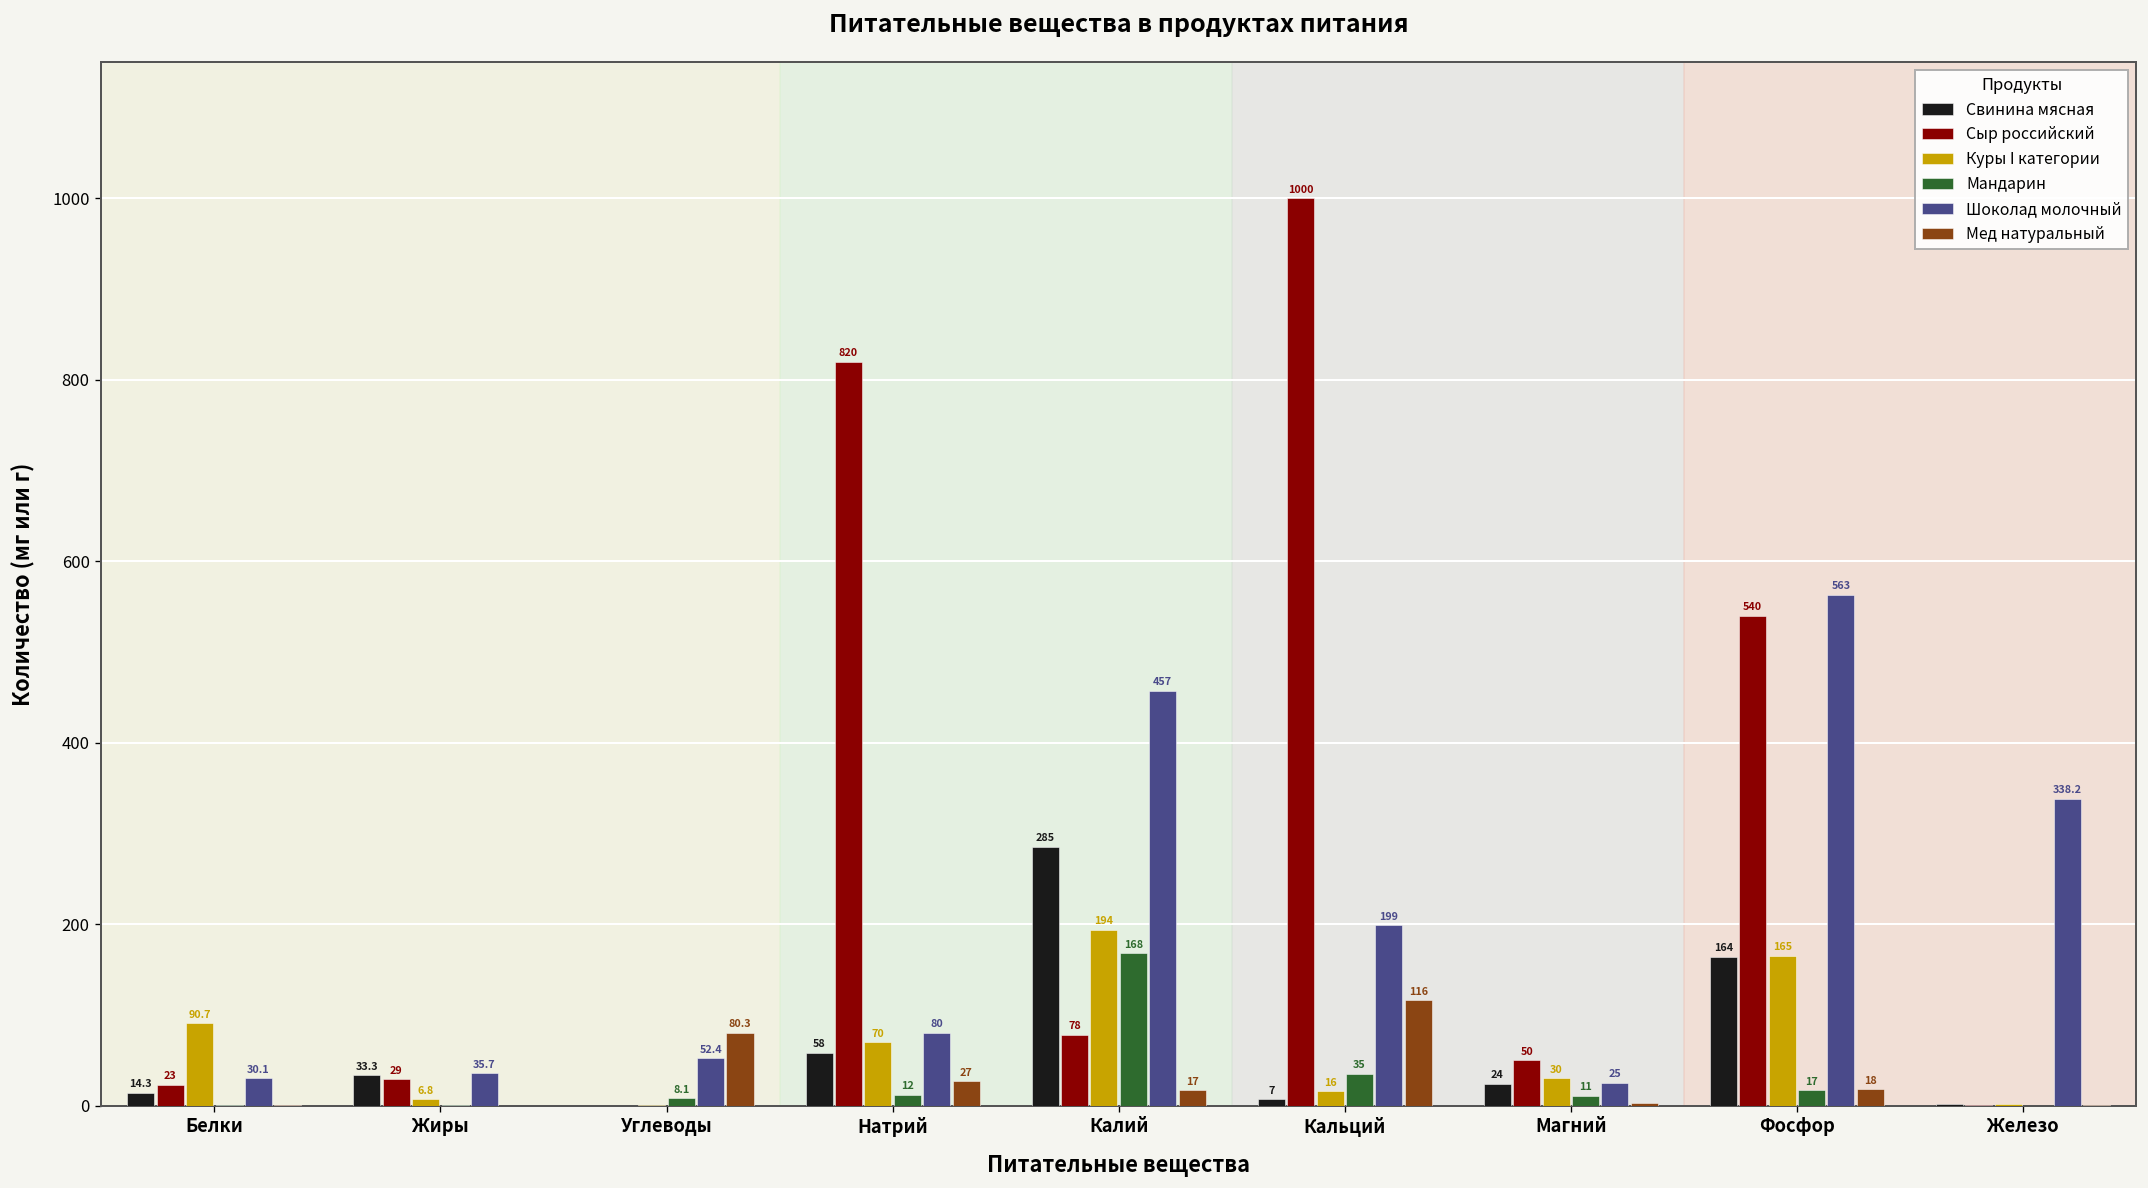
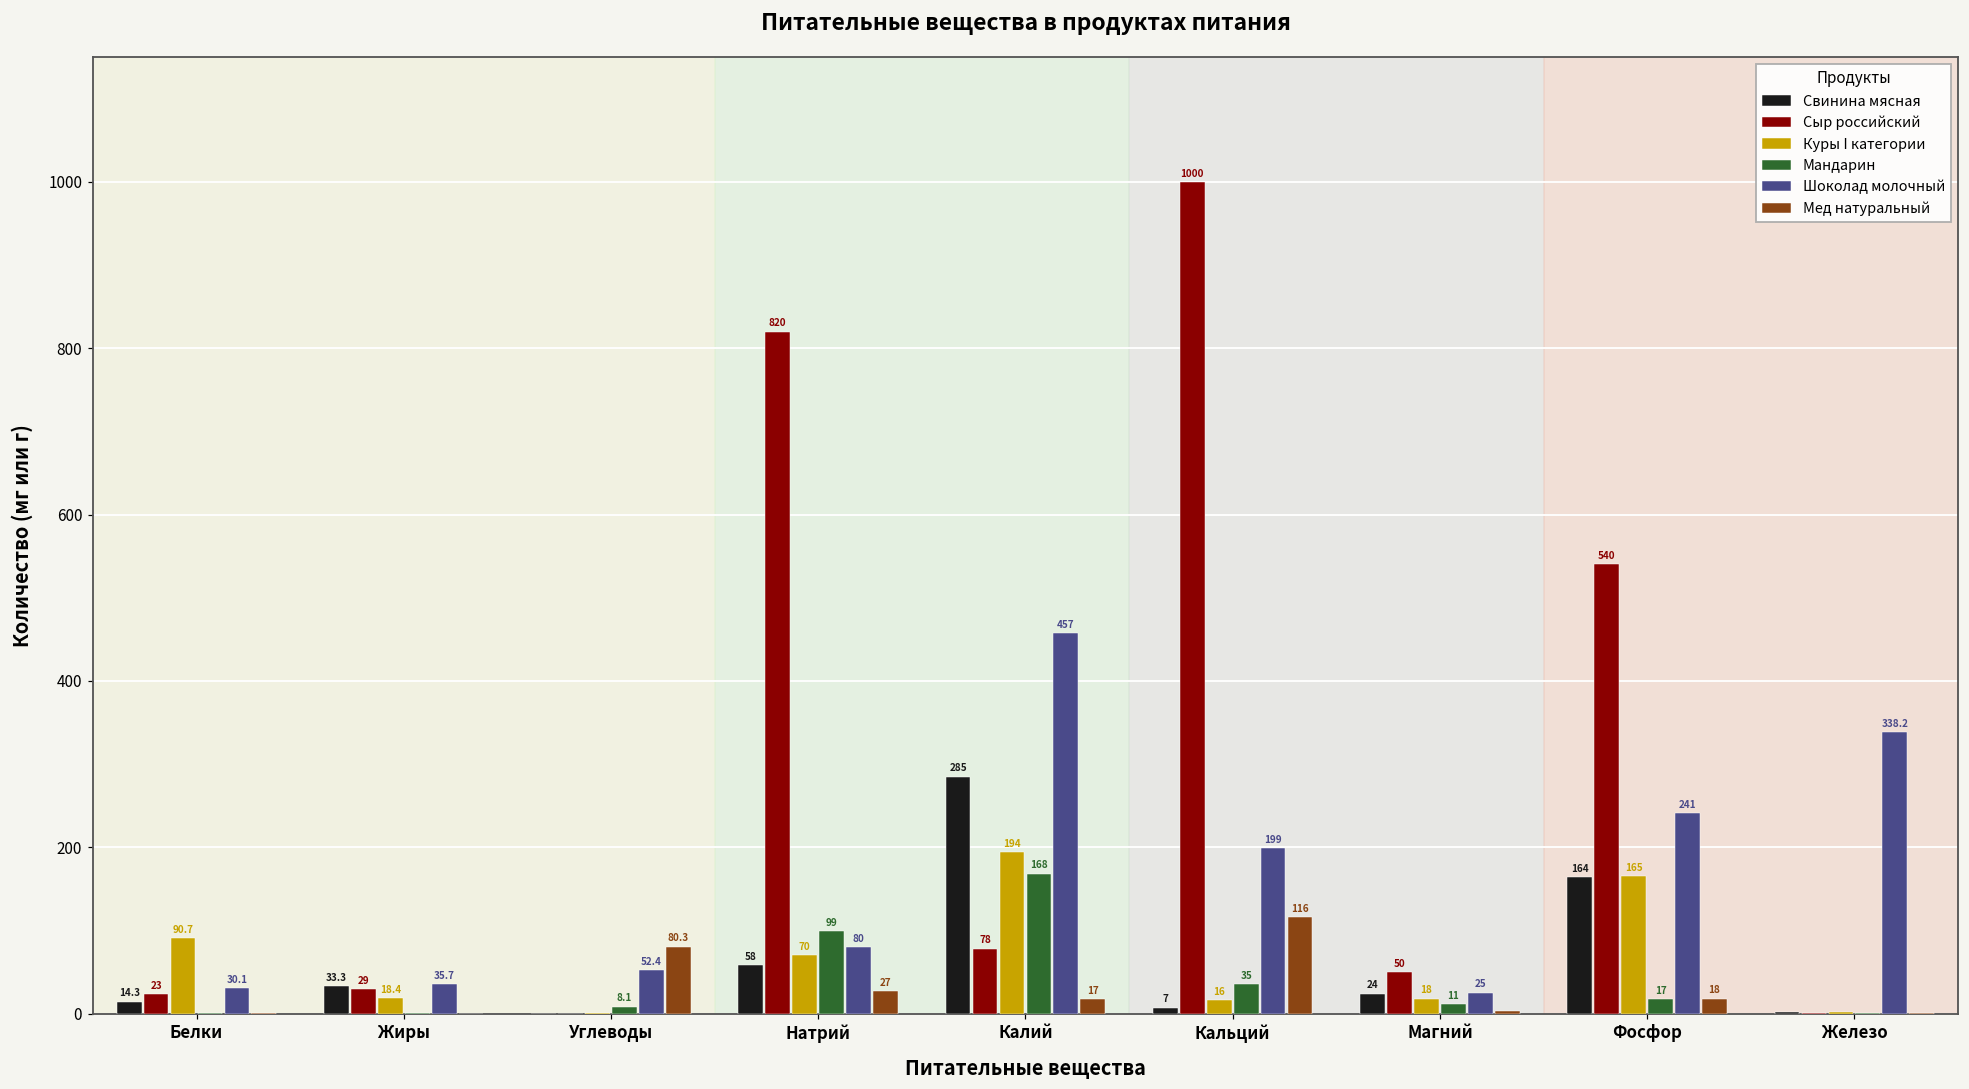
Куры I категории, Жиры: 6.8 -> 18.4
Мандарин, Натрий: 12 -> 99
Куры I категории, Магний: 30 -> 18
Шоколад молочный, Фосфор: 563 -> 241
